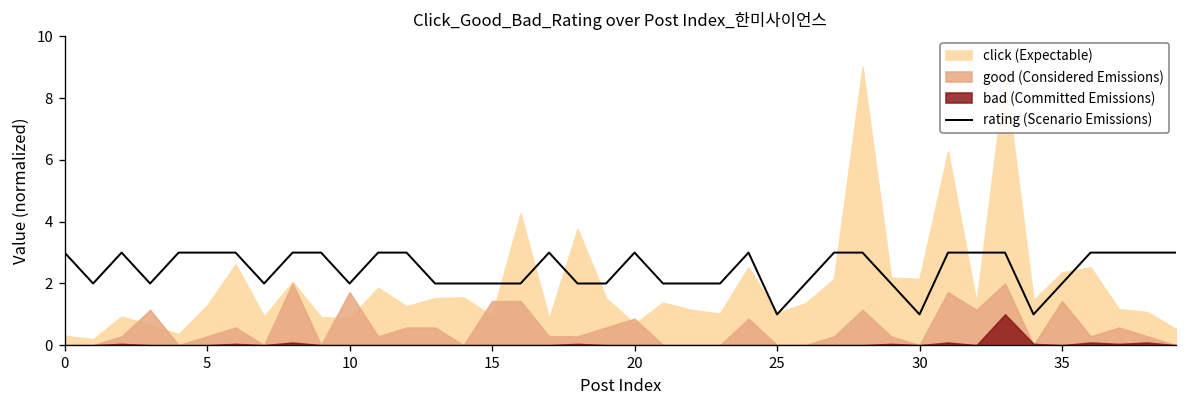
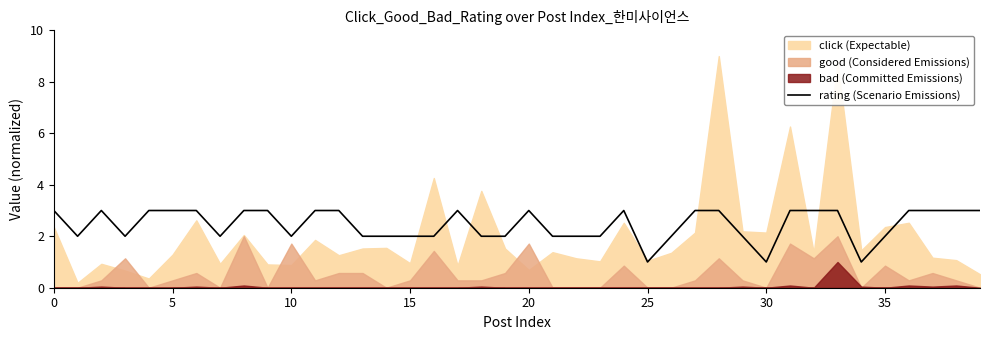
click (Expectable), 0: 0.3 -> 2.4
good (Considered Emissions), 15: 1.4 -> 0.3
good (Considered Emissions), 20: 0.9 -> 1.7
good (Considered Emissions), 35: 1.4 -> 0.9
